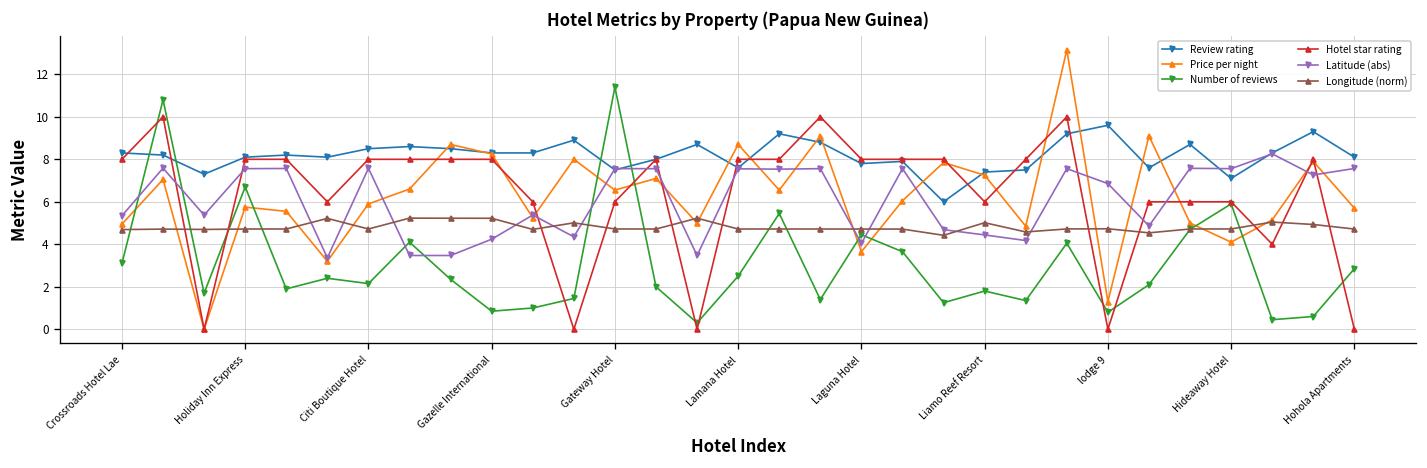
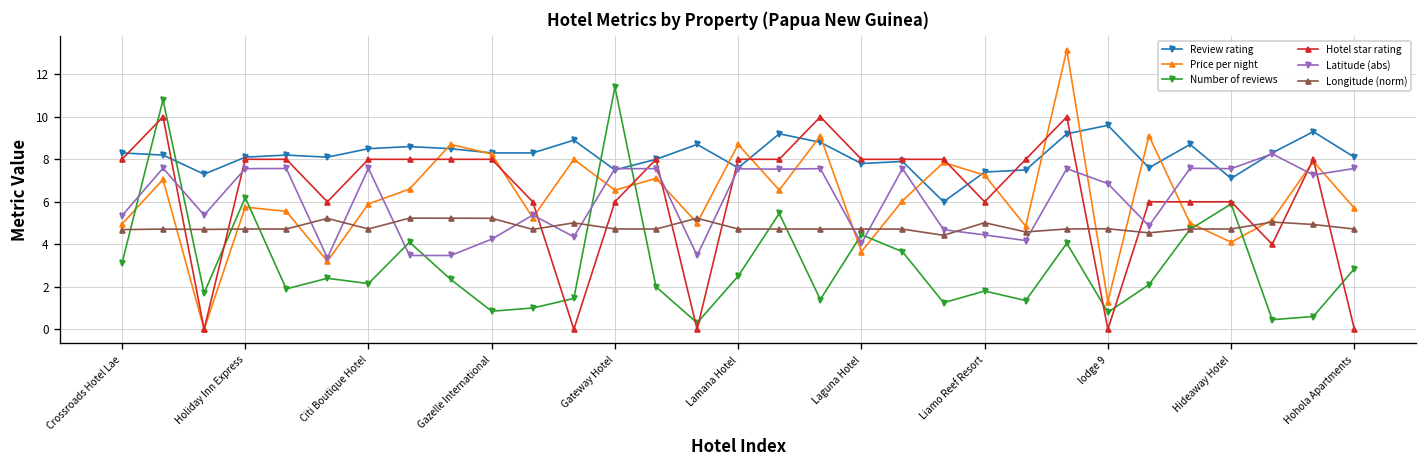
Number of reviews, Holiday Inn Express: 6.7 -> 6.2
